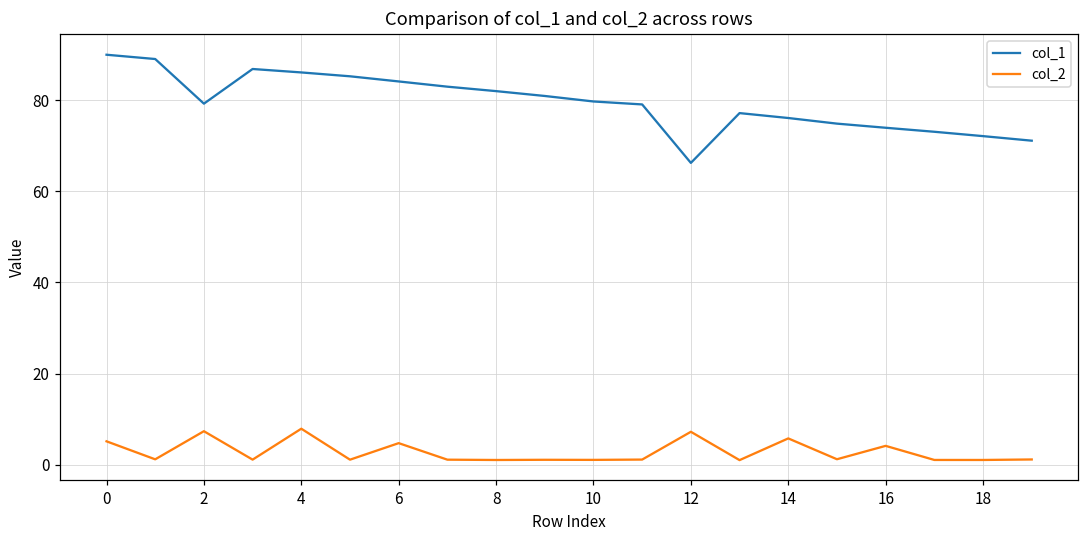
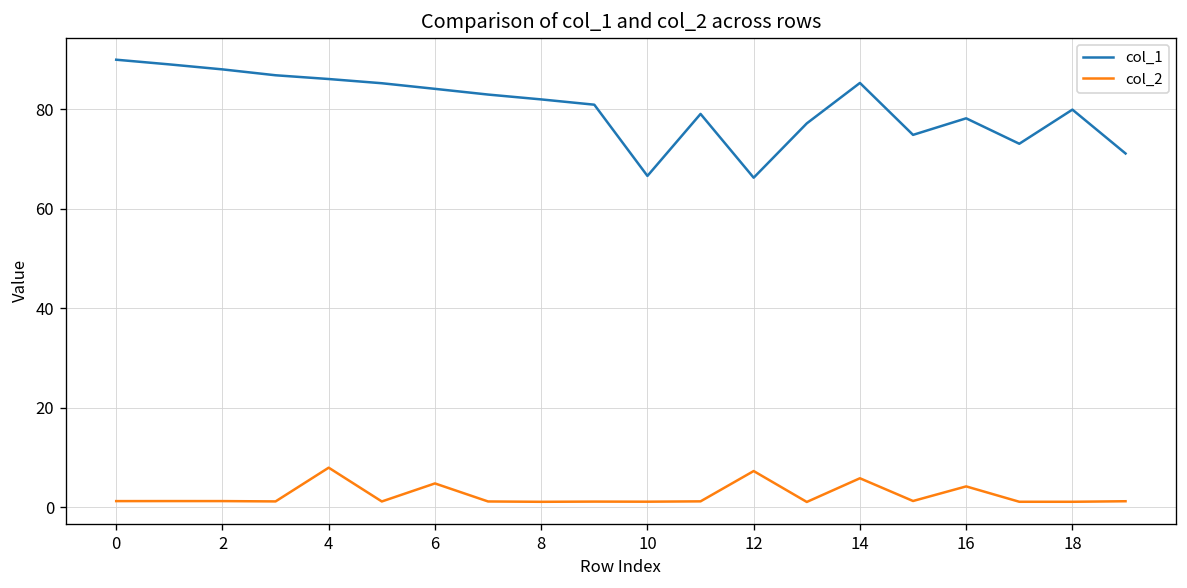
col_2, 0: 5 -> 1
col_1, 2: 79 -> 88
col_2, 2: 7 -> 1
col_1, 10: 80 -> 67
col_1, 14: 76 -> 85
col_1, 16: 74 -> 78
col_1, 18: 72 -> 80
